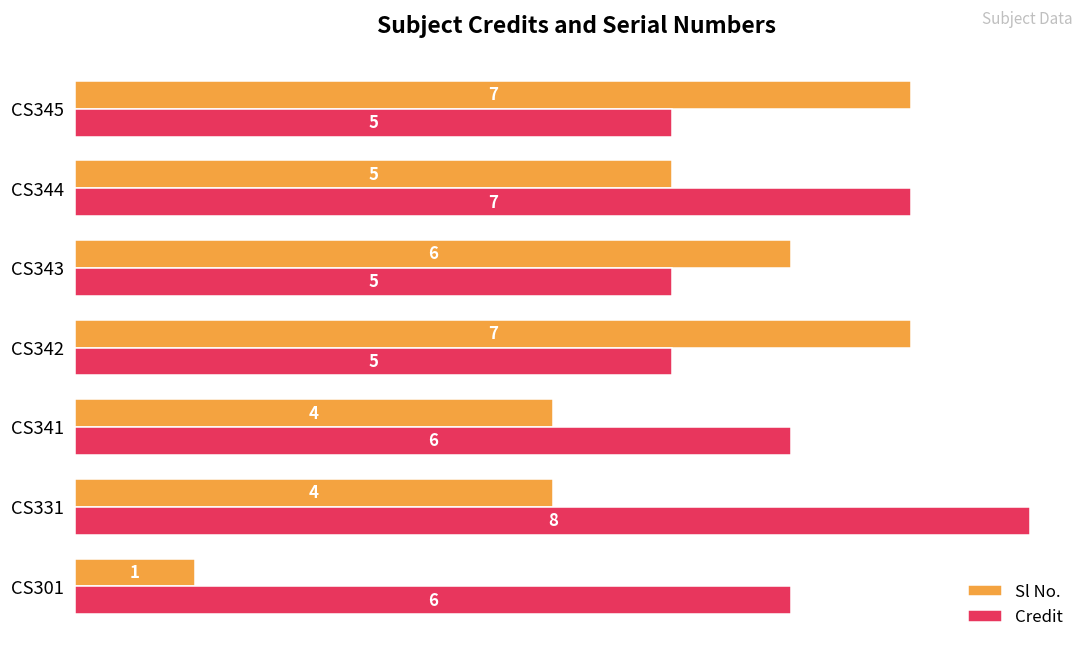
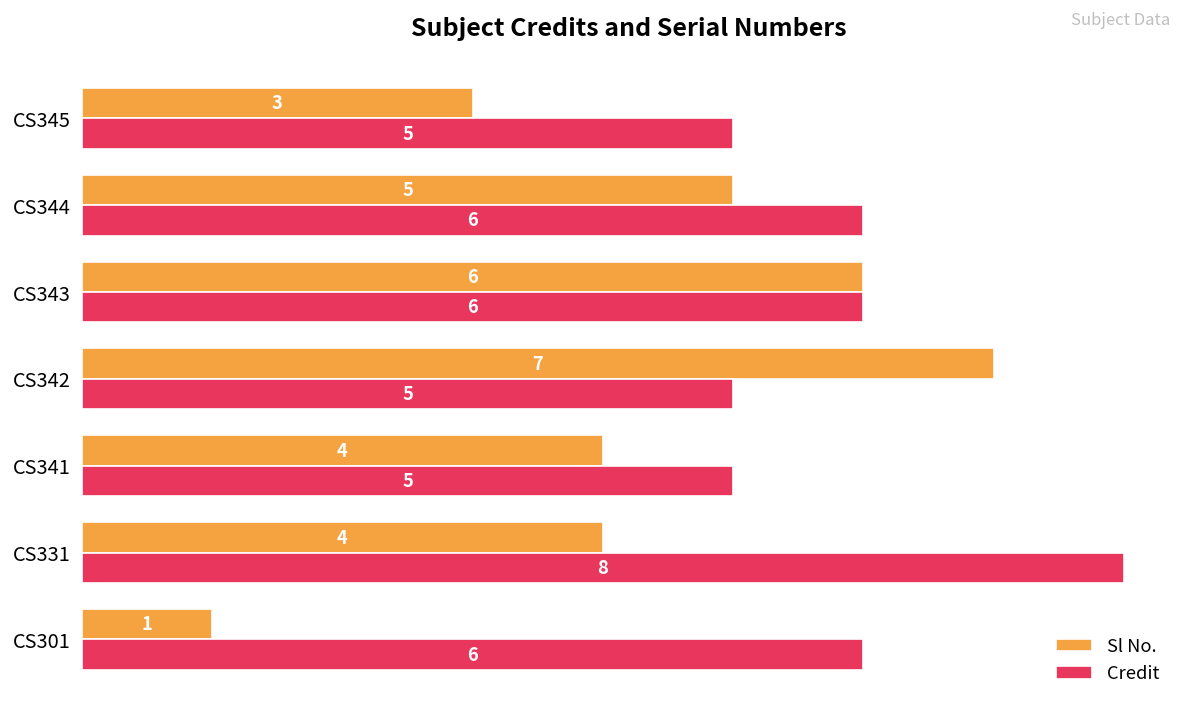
Sl No., CS345: 7 -> 3
Credit, CS344: 7 -> 6
Credit, CS343: 5 -> 6
Credit, CS341: 6 -> 5
